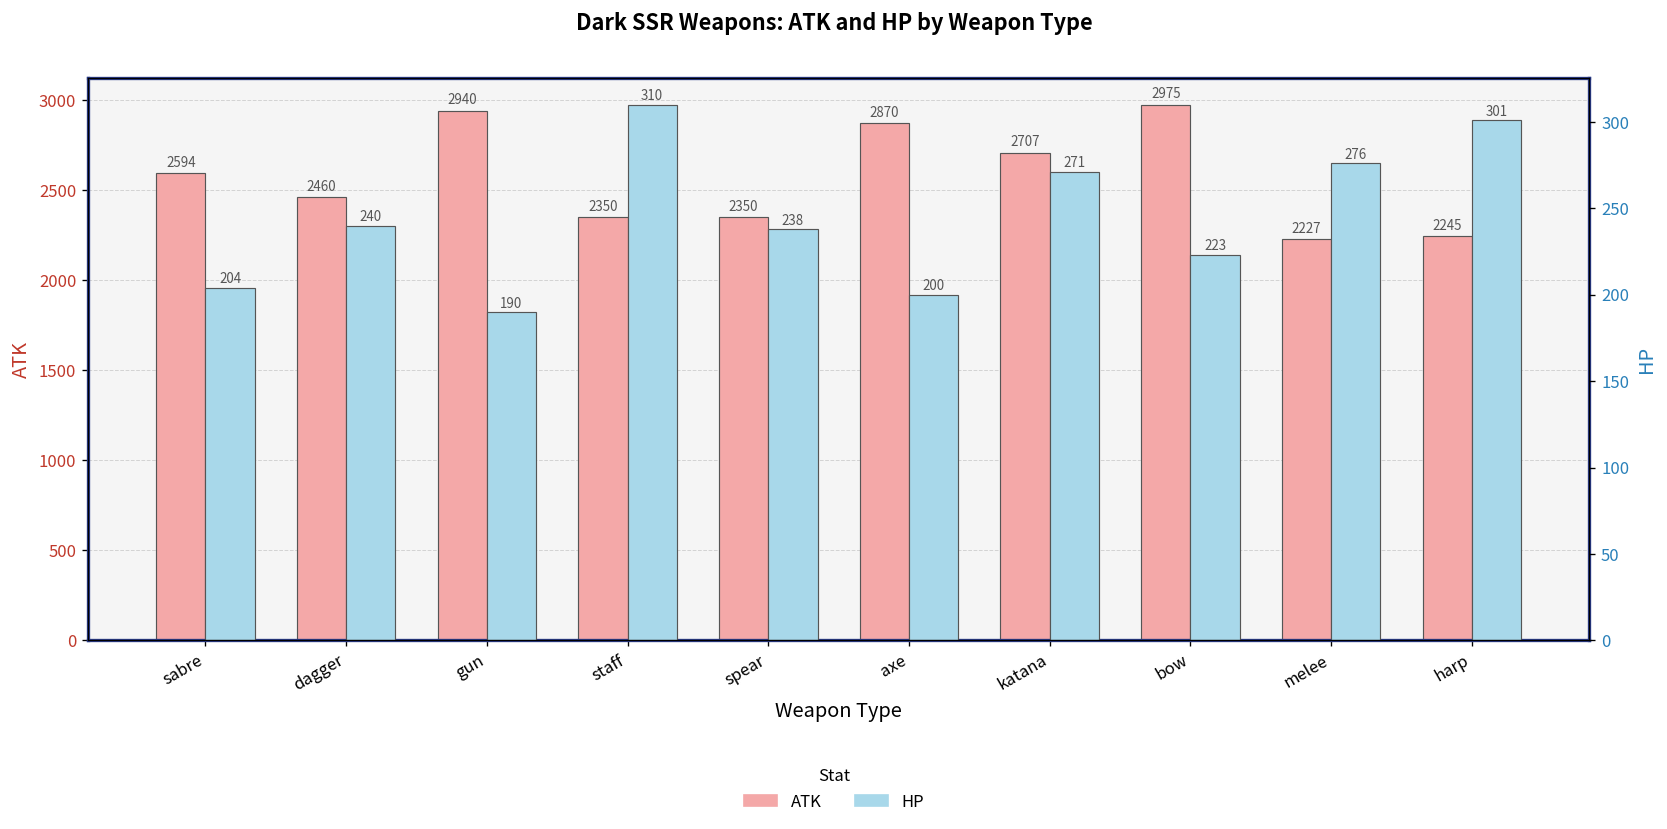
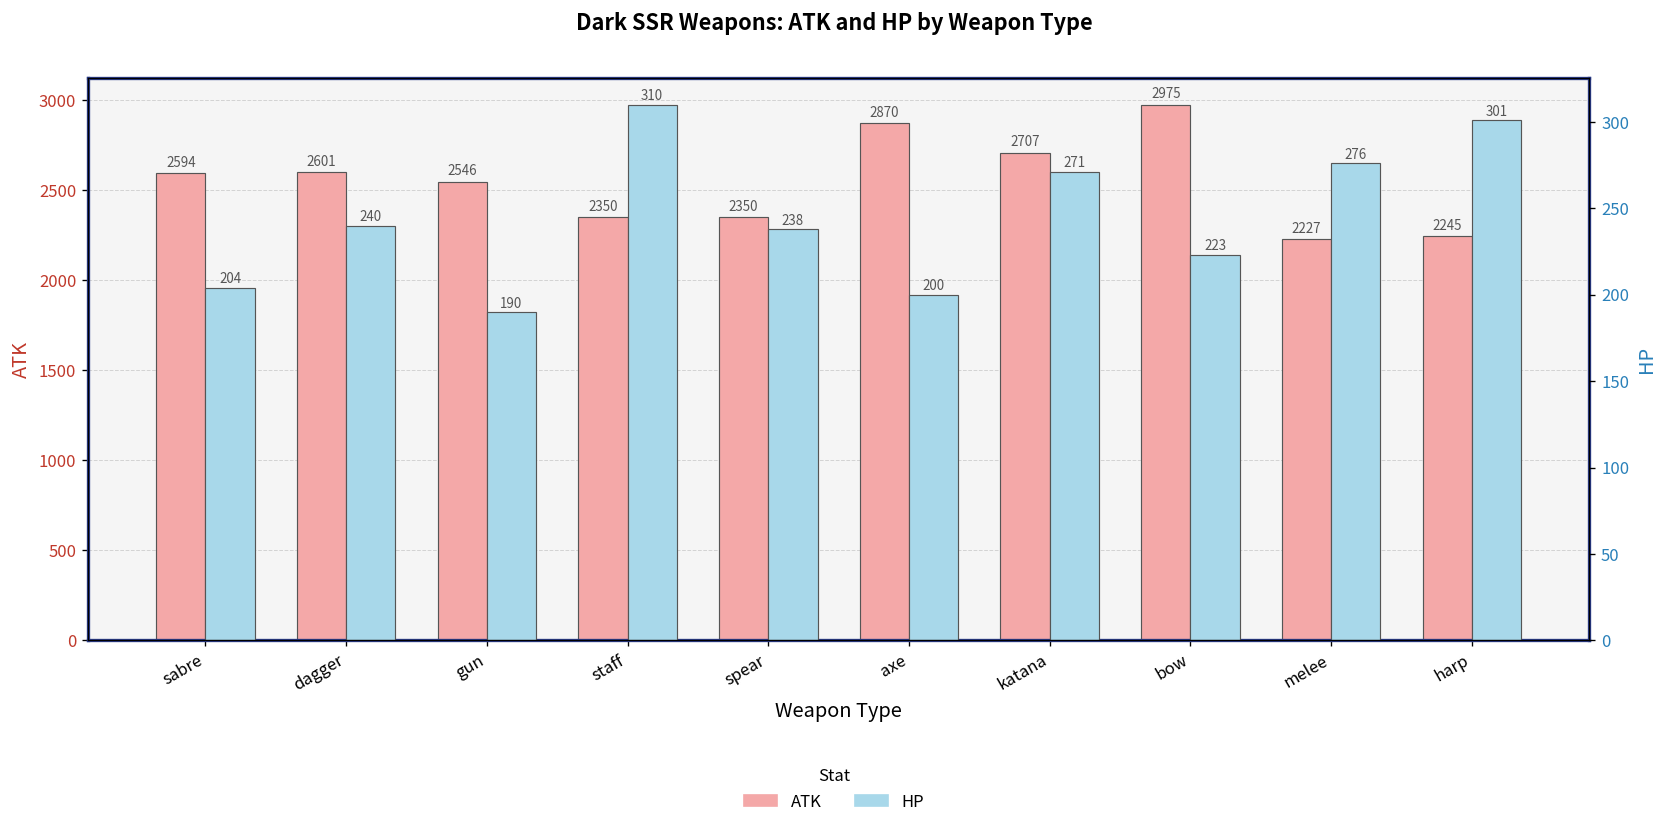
ATK, dagger: 2460 -> 2601
ATK, gun: 2940 -> 2546
